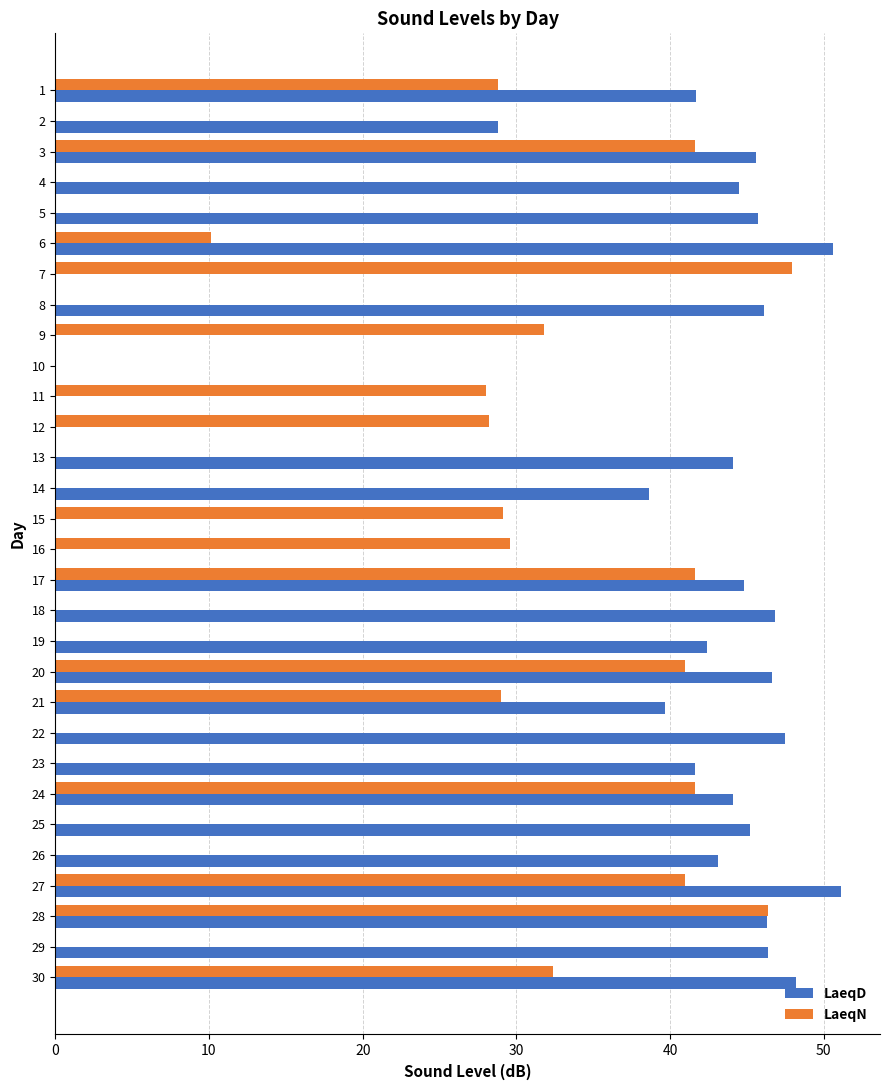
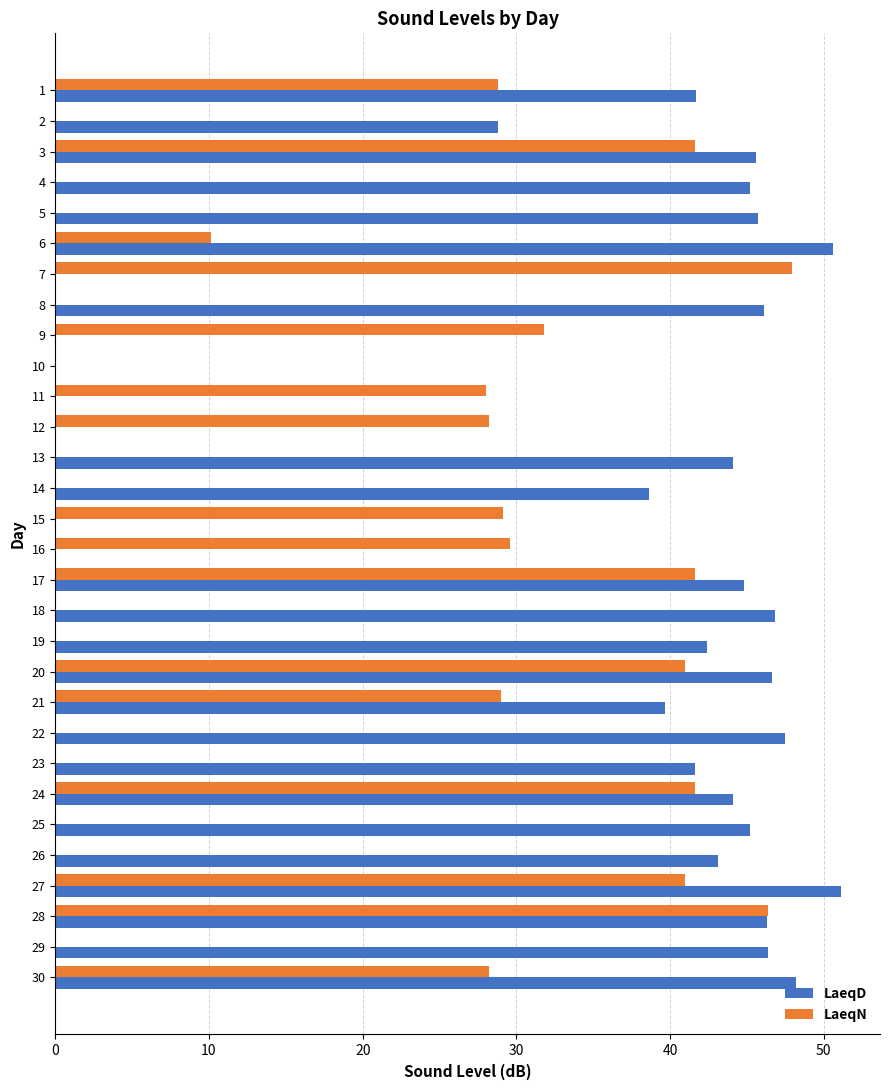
LaeqD, 4: 44.5 -> 45.2
LaeqN, 30: 32.4 -> 28.2
